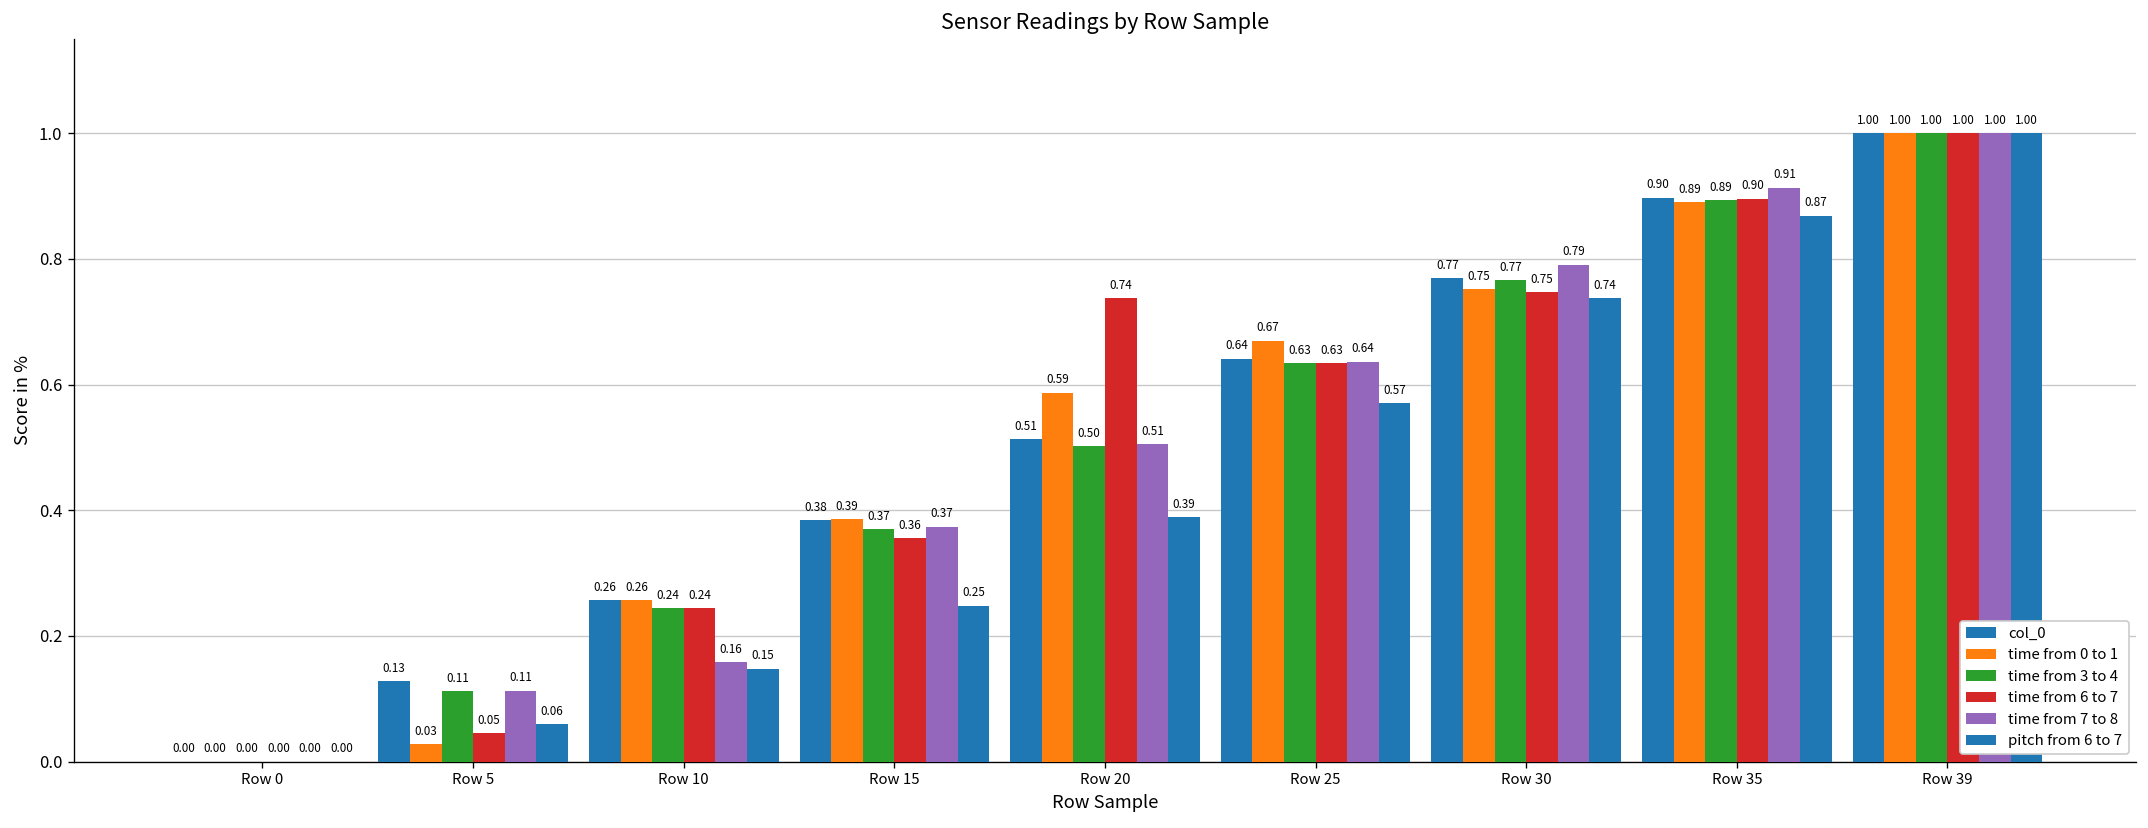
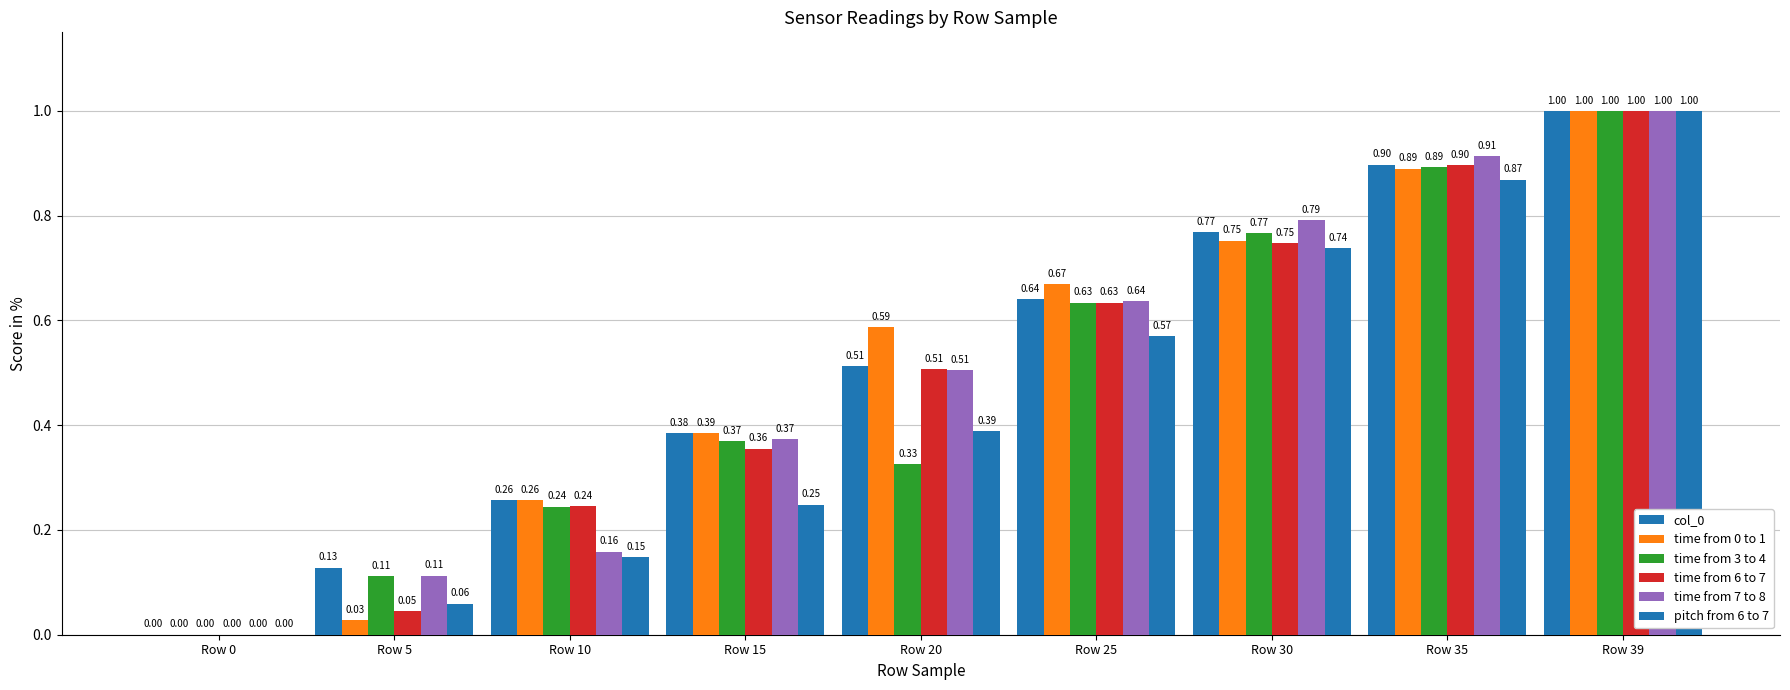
time from 3 to 4, Row 20: 0.50 -> 0.33
time from 6 to 7, Row 20: 0.74 -> 0.51
